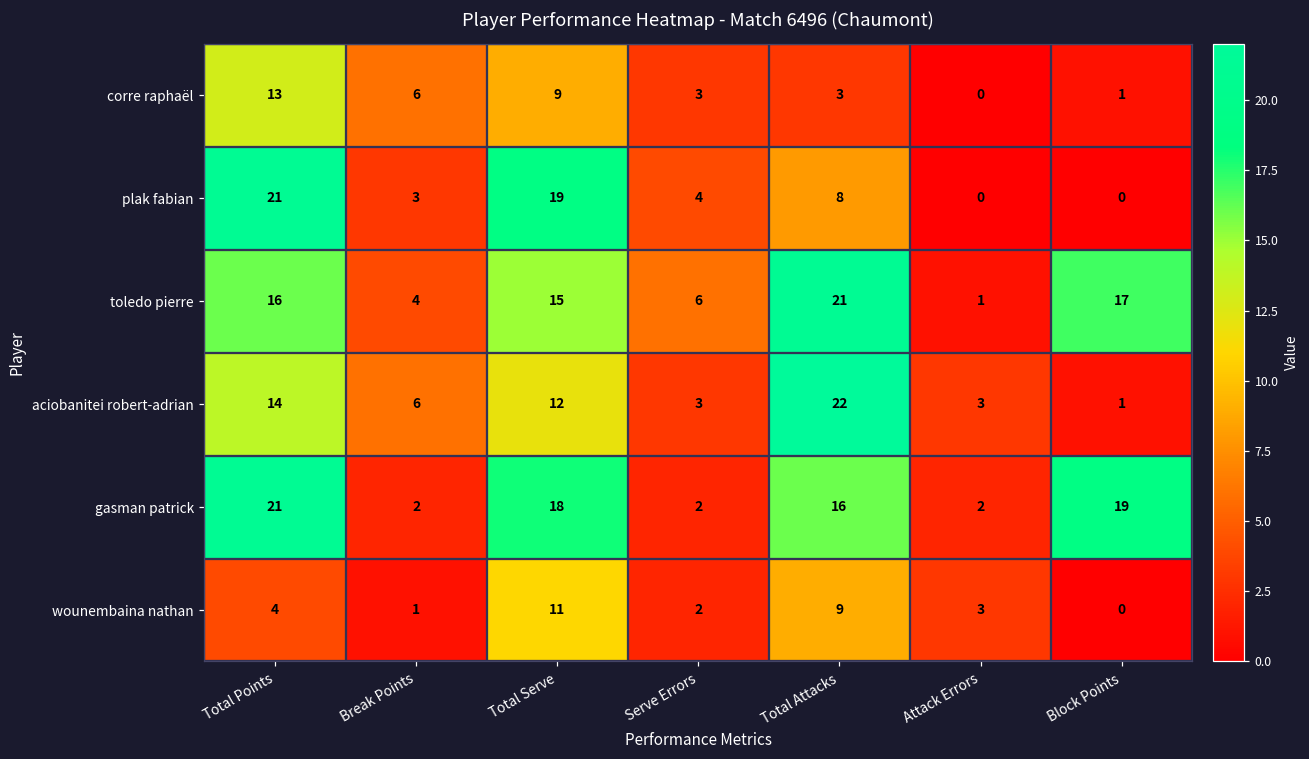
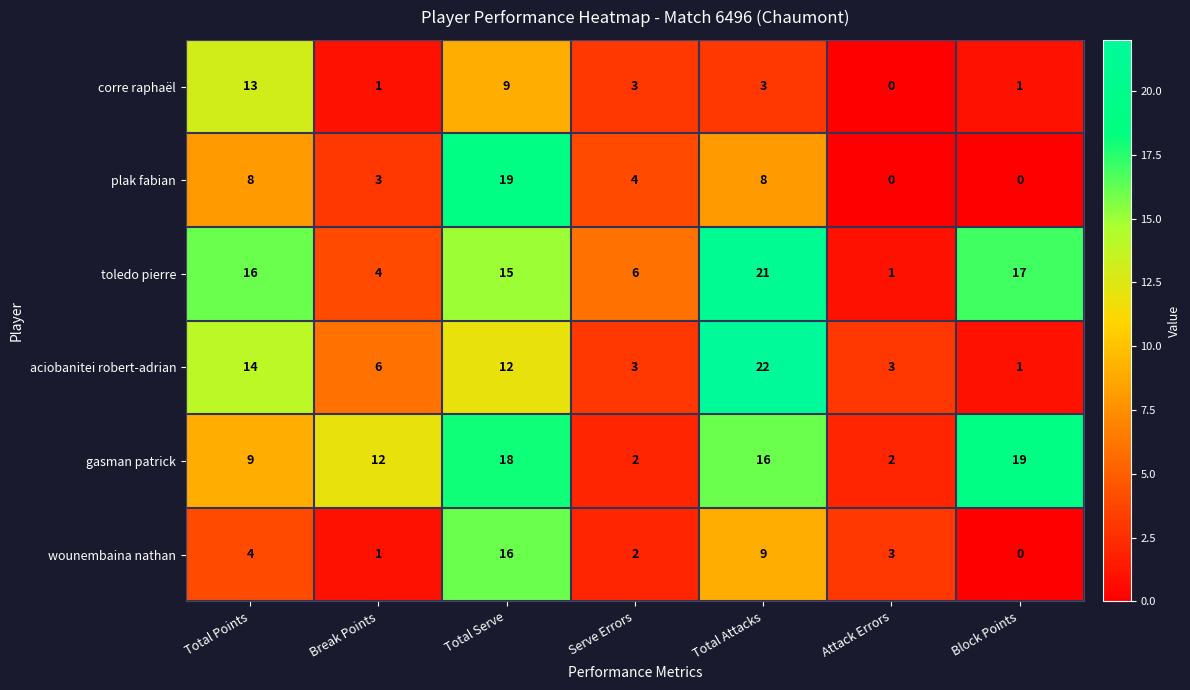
corre raphaël, Break Points: 6 -> 1
plak fabian, Total Points: 21 -> 8
gasman patrick, Total Points: 21 -> 9
gasman patrick, Break Points: 2 -> 12
wounembaina nathan, Total Serve: 11 -> 16
